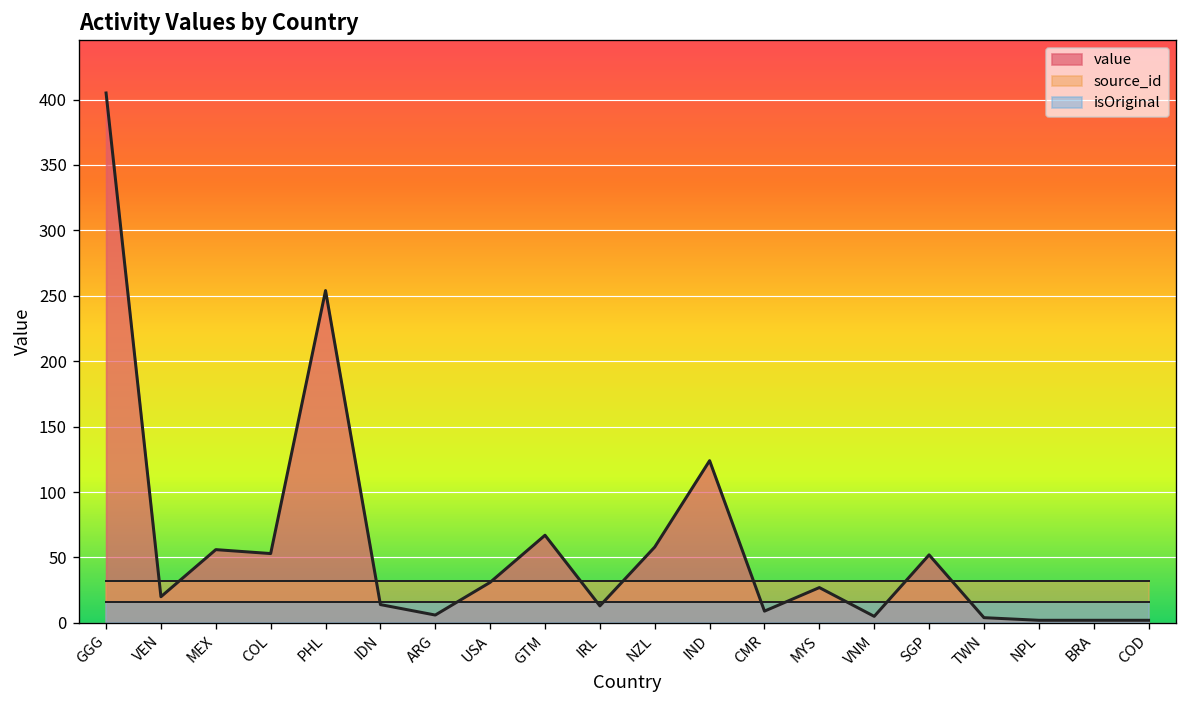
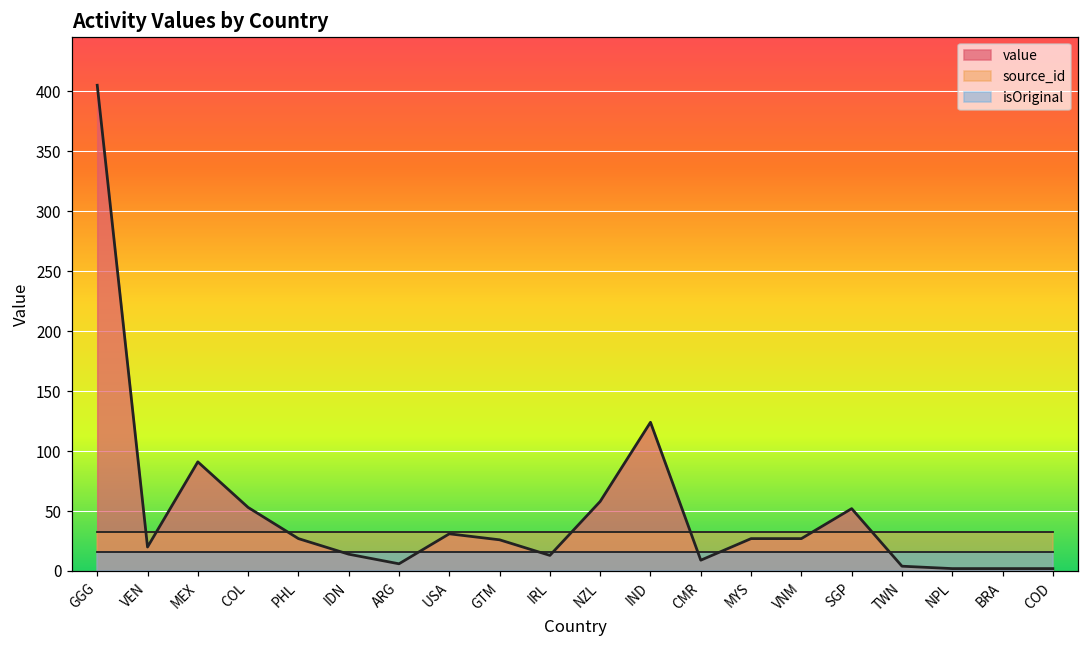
value, MEX: 56 -> 91
value, PHL: 254 -> 27
value, GTM: 67 -> 26
value, VNM: 5 -> 27
